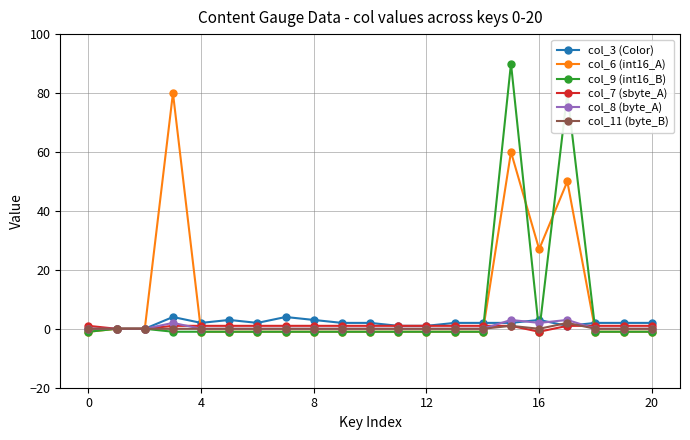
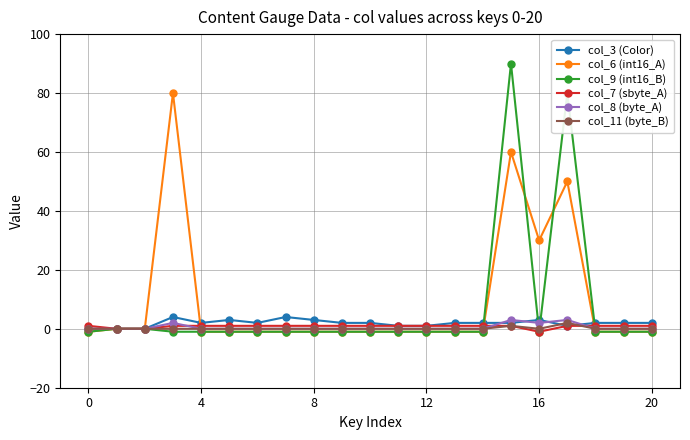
col_6 (int16_A), 16: 27 -> 30
